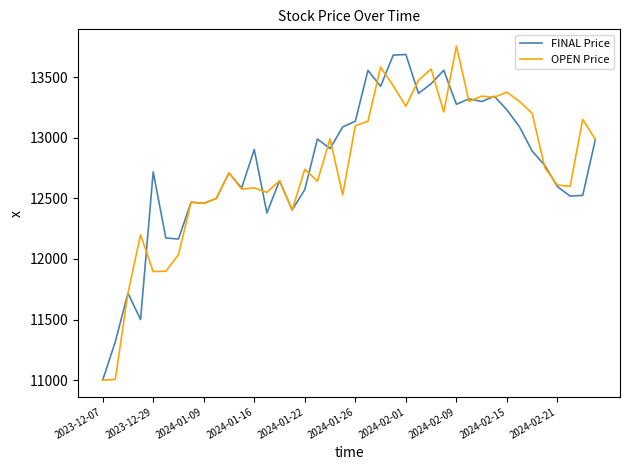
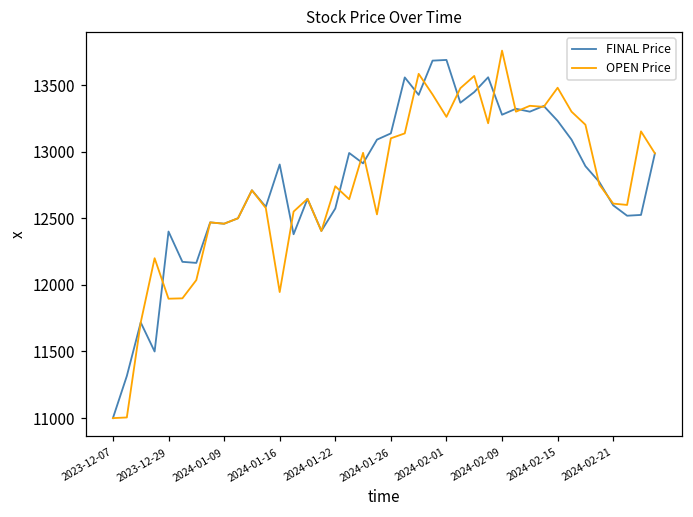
FINAL Price, 2023-12-29: 12720 -> 12400
OPEN Price, 2024-01-16: 12590 -> 11950
OPEN Price, 2024-02-15: 13380 -> 13480
